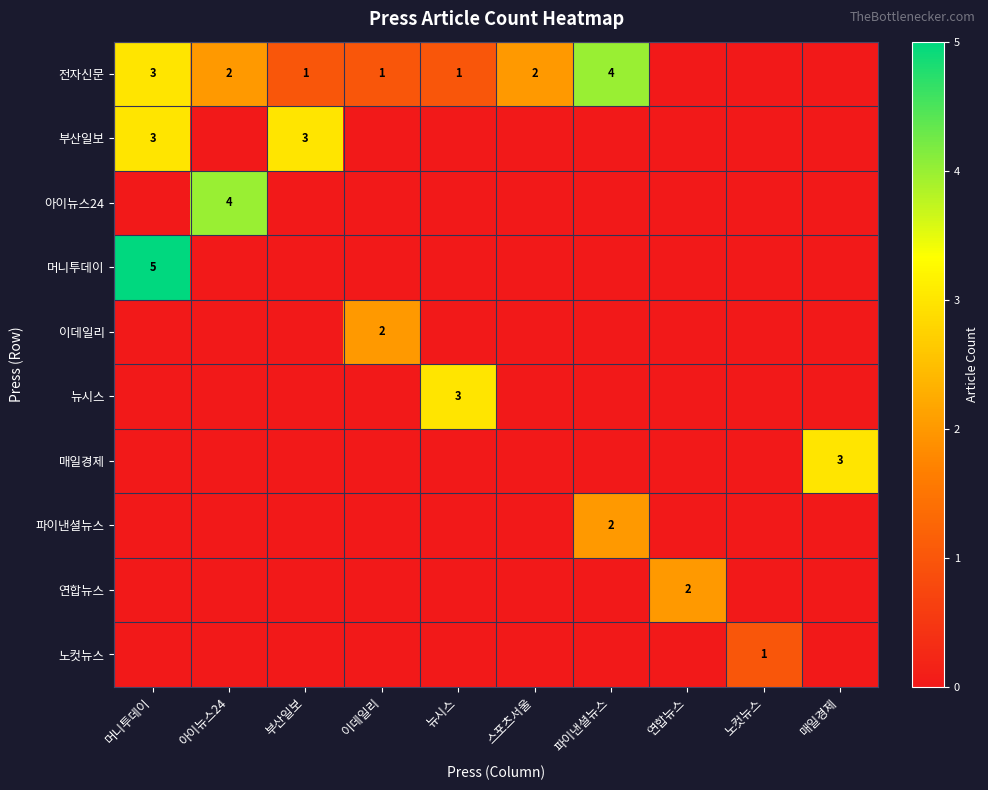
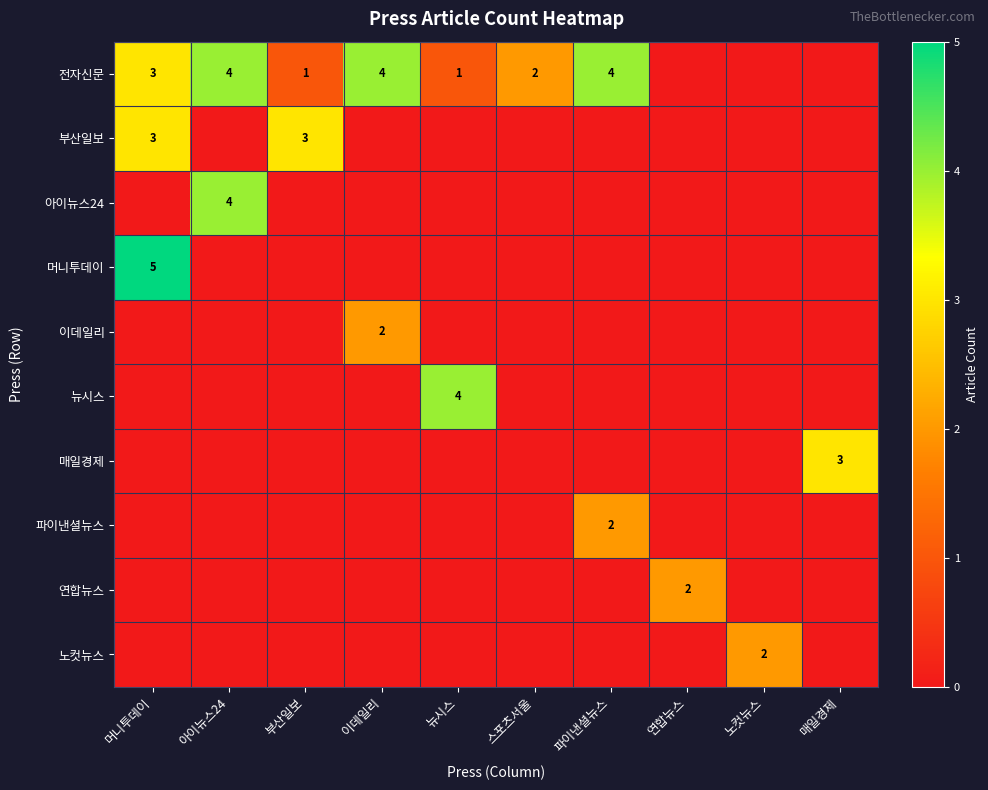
전자신문, 아이뉴스24: 2 -> 4
전자신문, 이데일리: 1 -> 4
뉴시스, 뉴시스: 3 -> 4
노컷뉴스, 노컷뉴스: 1 -> 2
